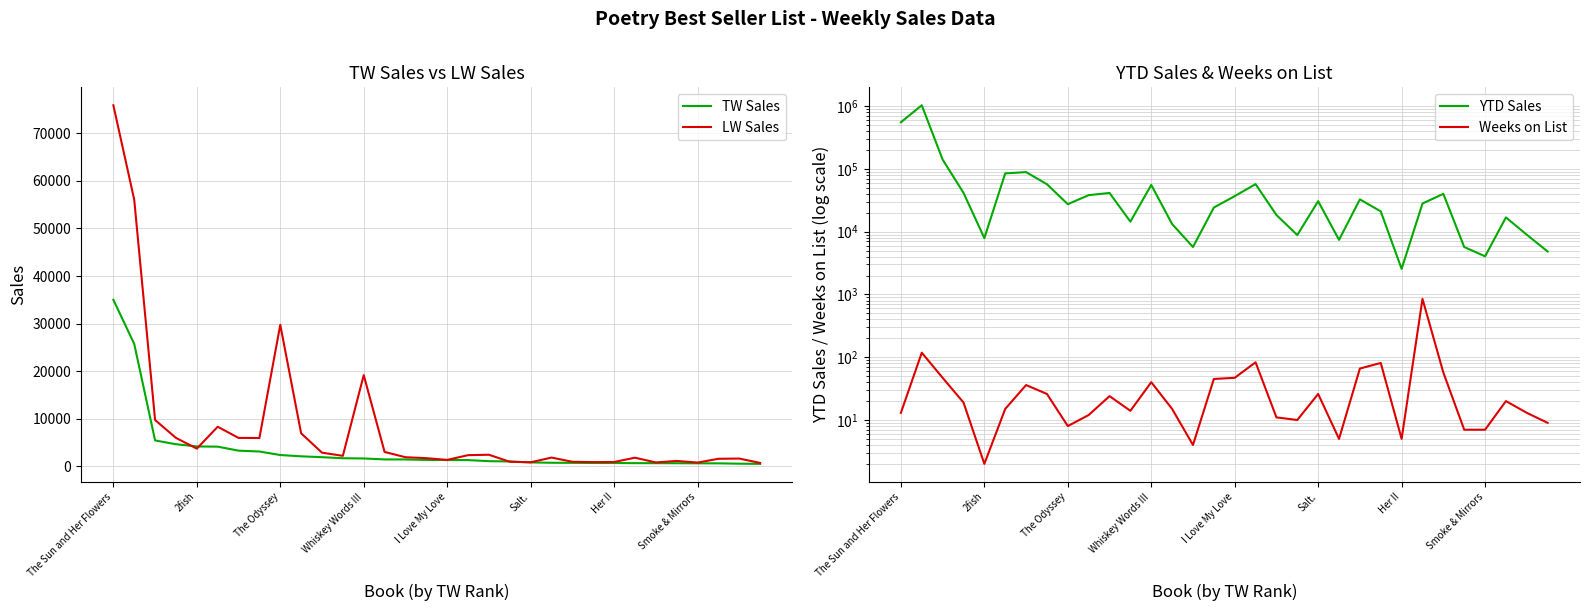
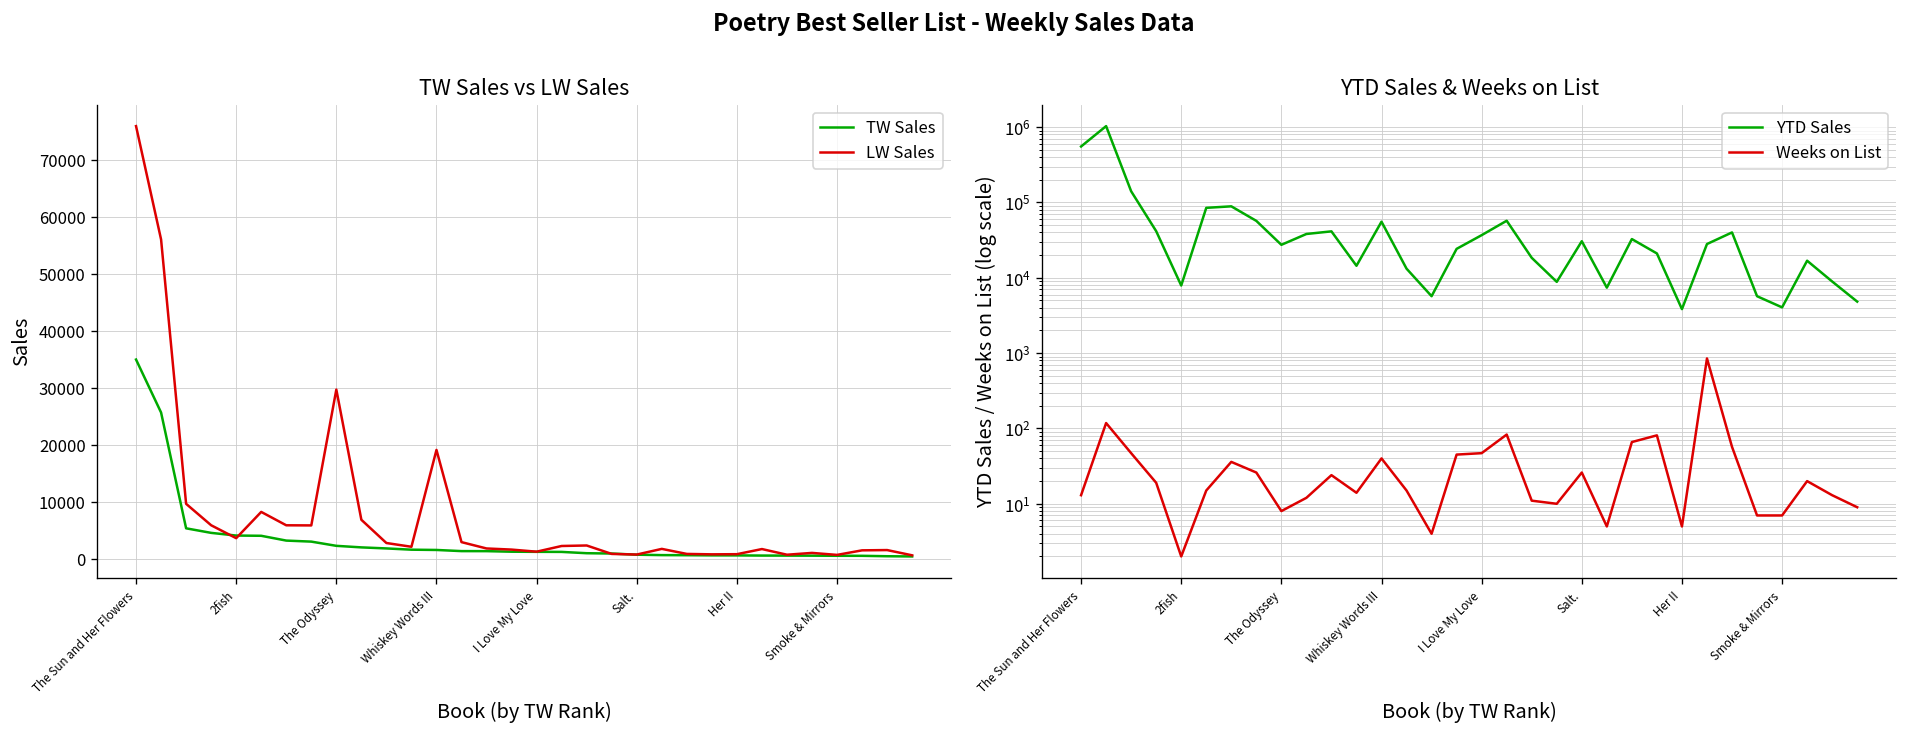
YTD Sales & Weeks on List, YTD Sales, Her II: 2600 -> 4000
